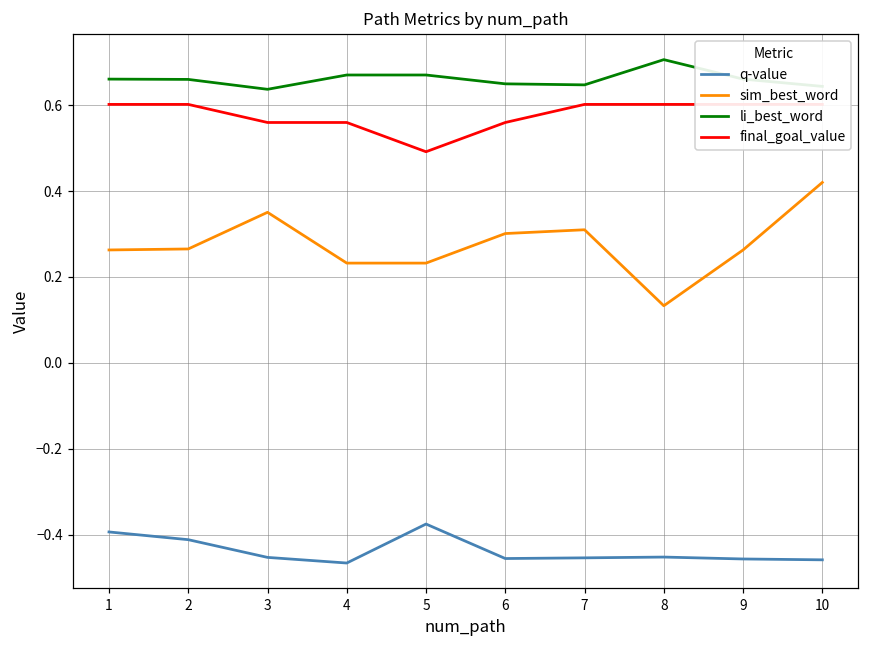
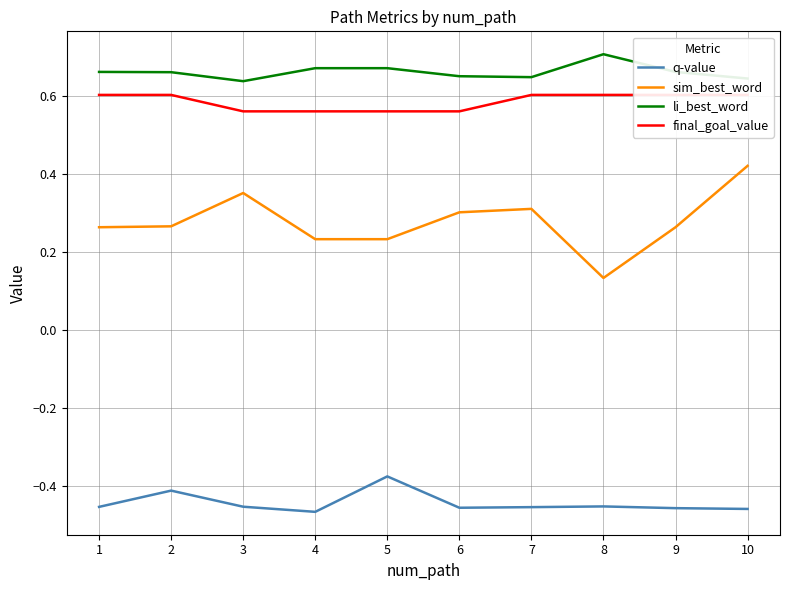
q-value, 1: -0.39 -> -0.45
final_goal_value, 5: 0.49 -> 0.56
